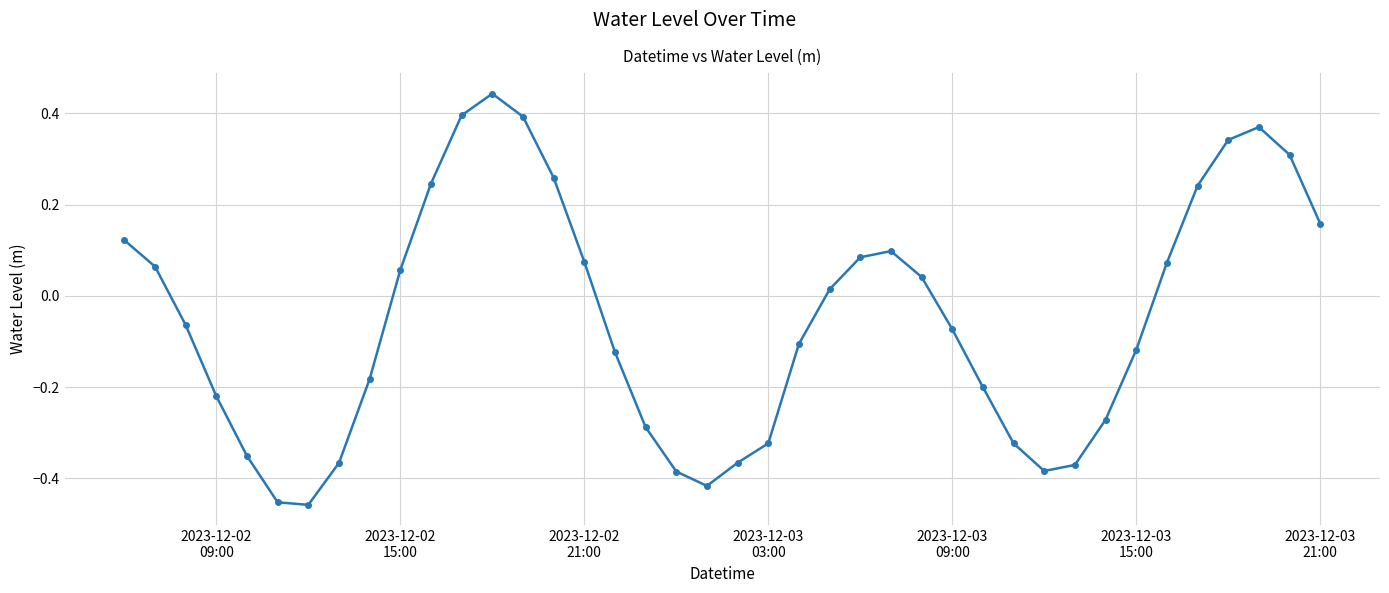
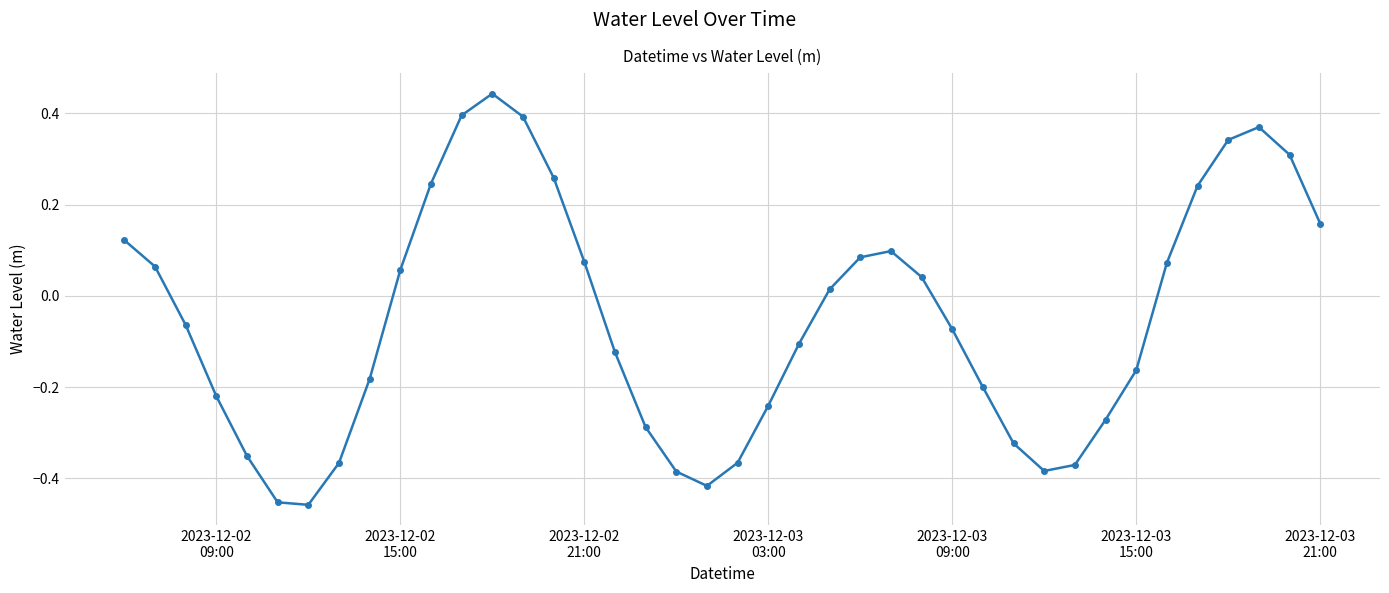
2023-12-03 03:00: -0.32 -> -0.24
2023-12-03 15:00: -0.12 -> -0.16
